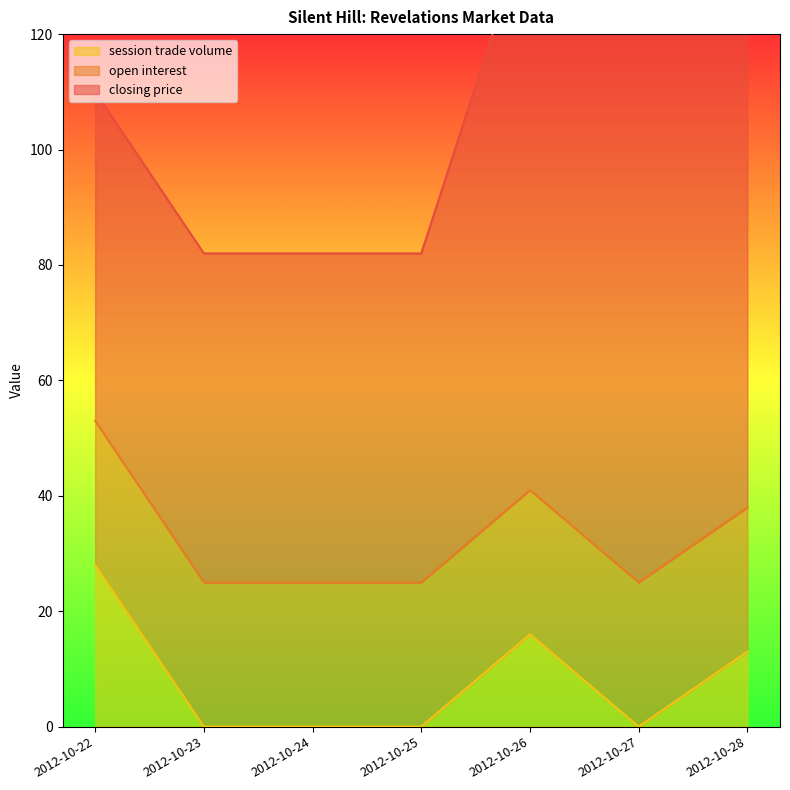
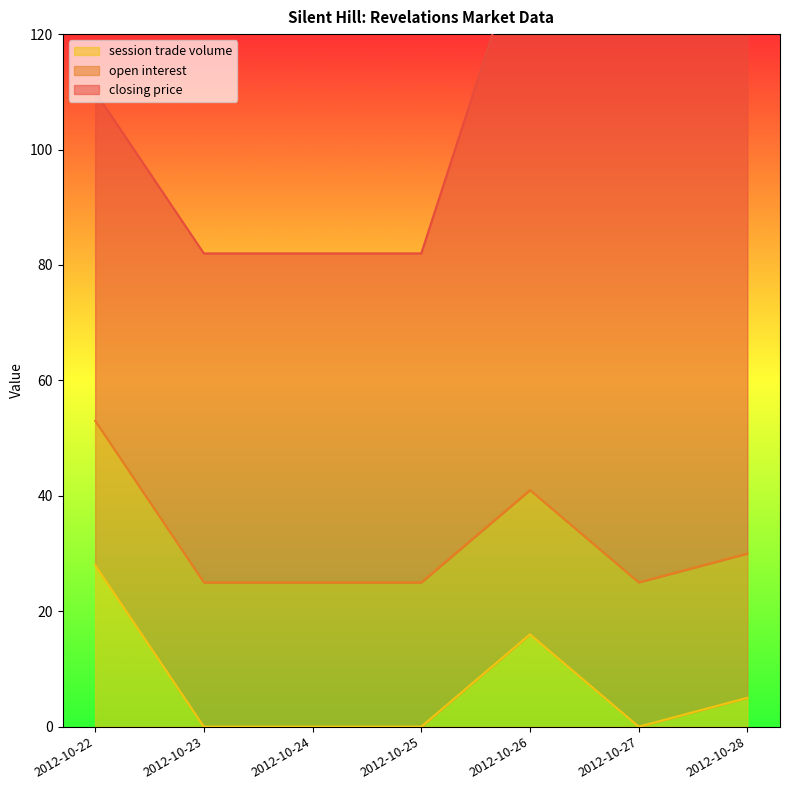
session trade volume, 2012-10-28: 13 -> 5
